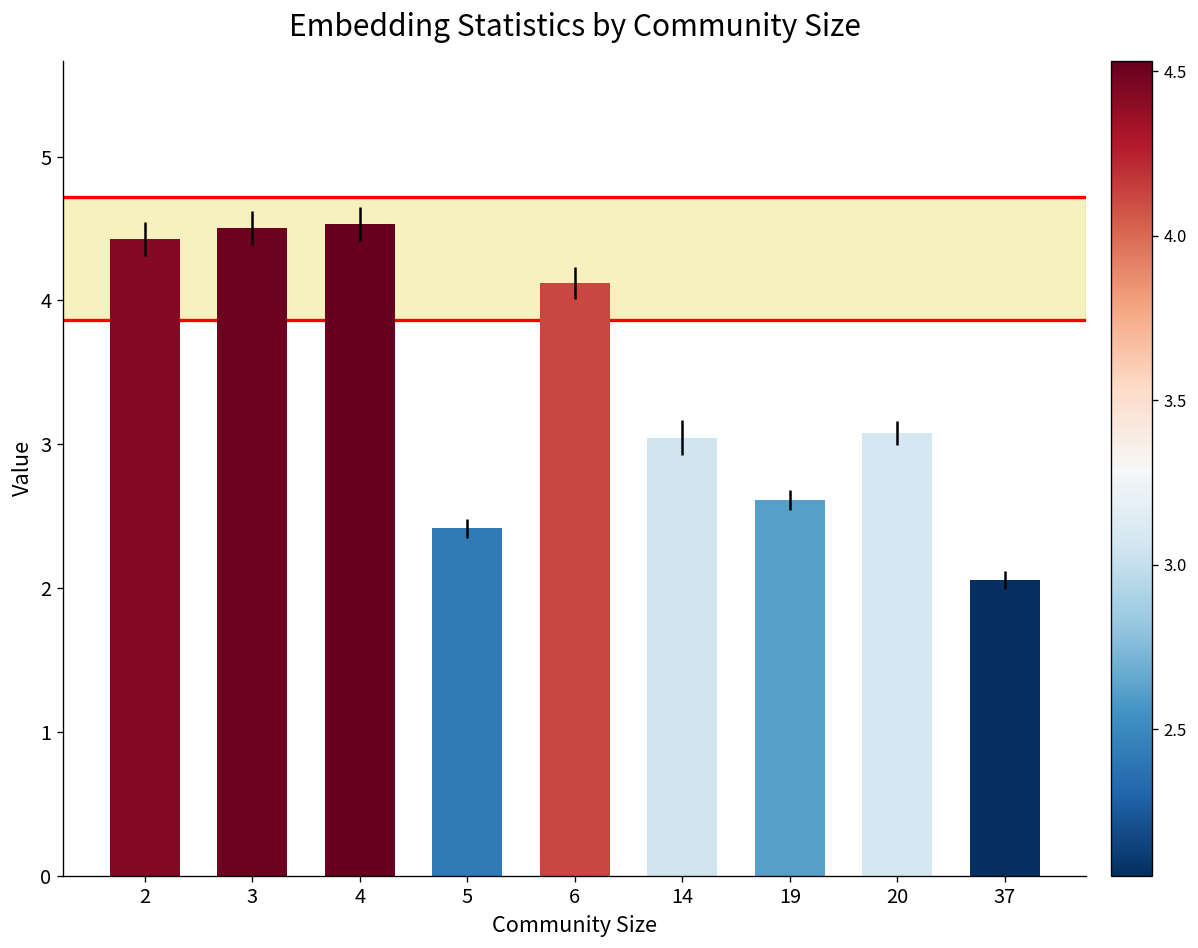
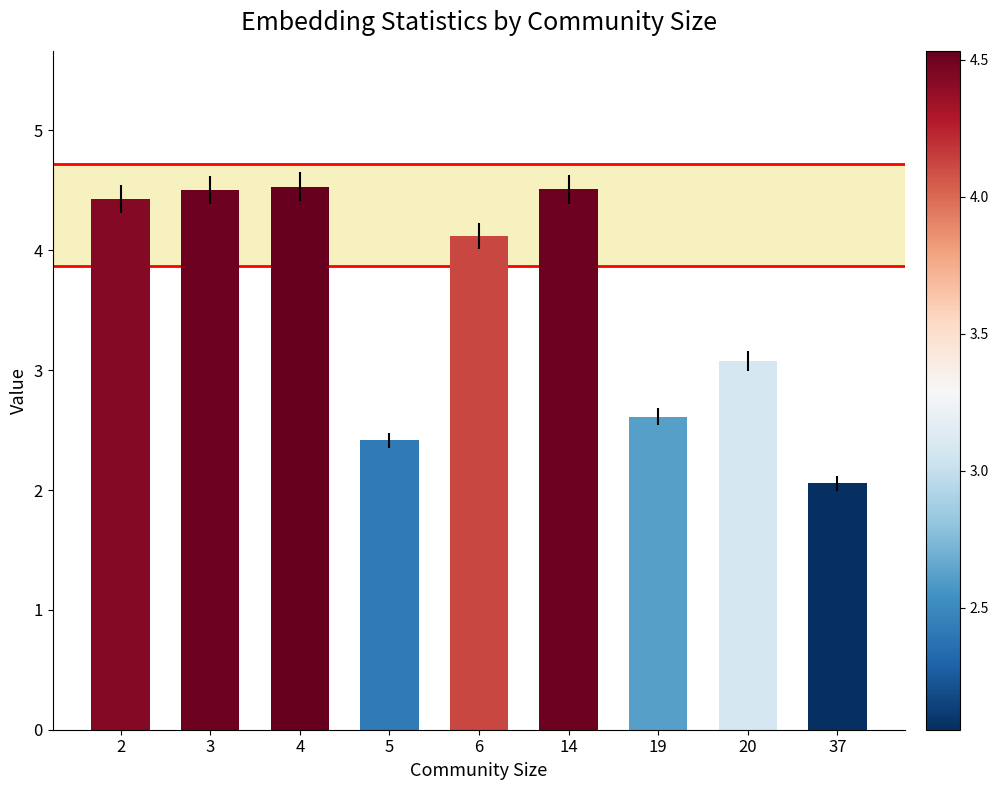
14: 3.05 -> 4.51
